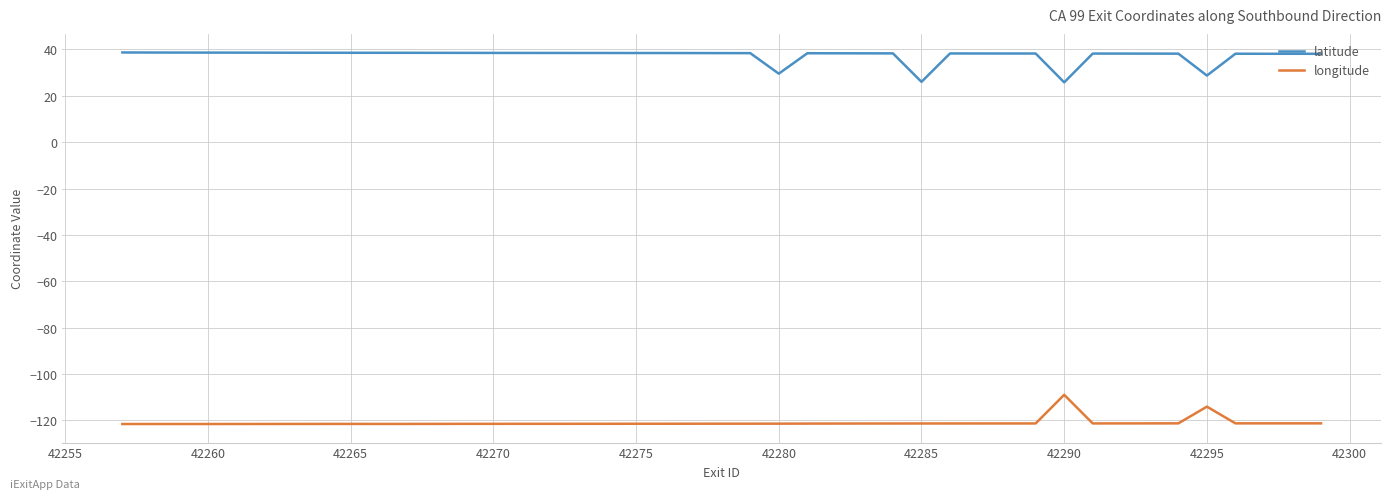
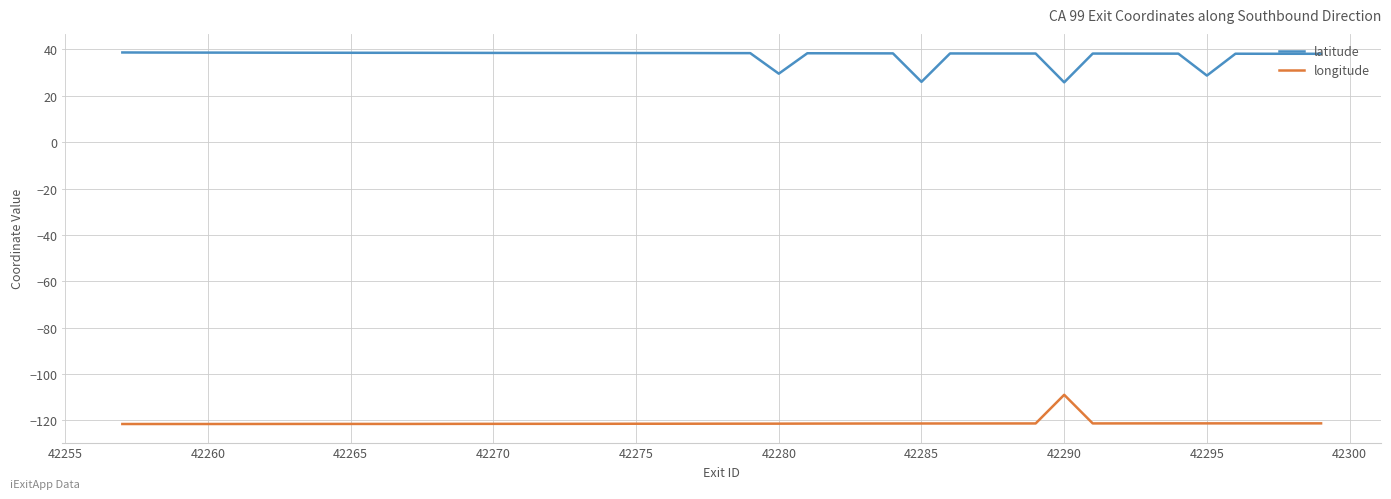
longitude, 42295: -114 -> -121
